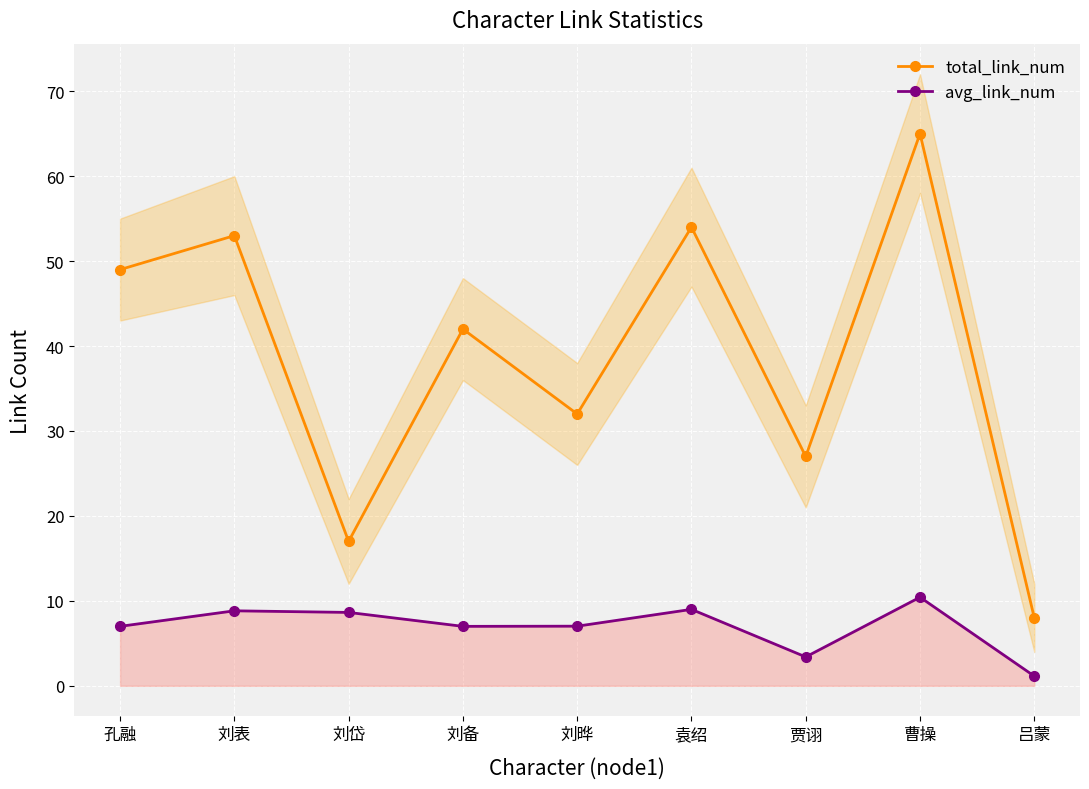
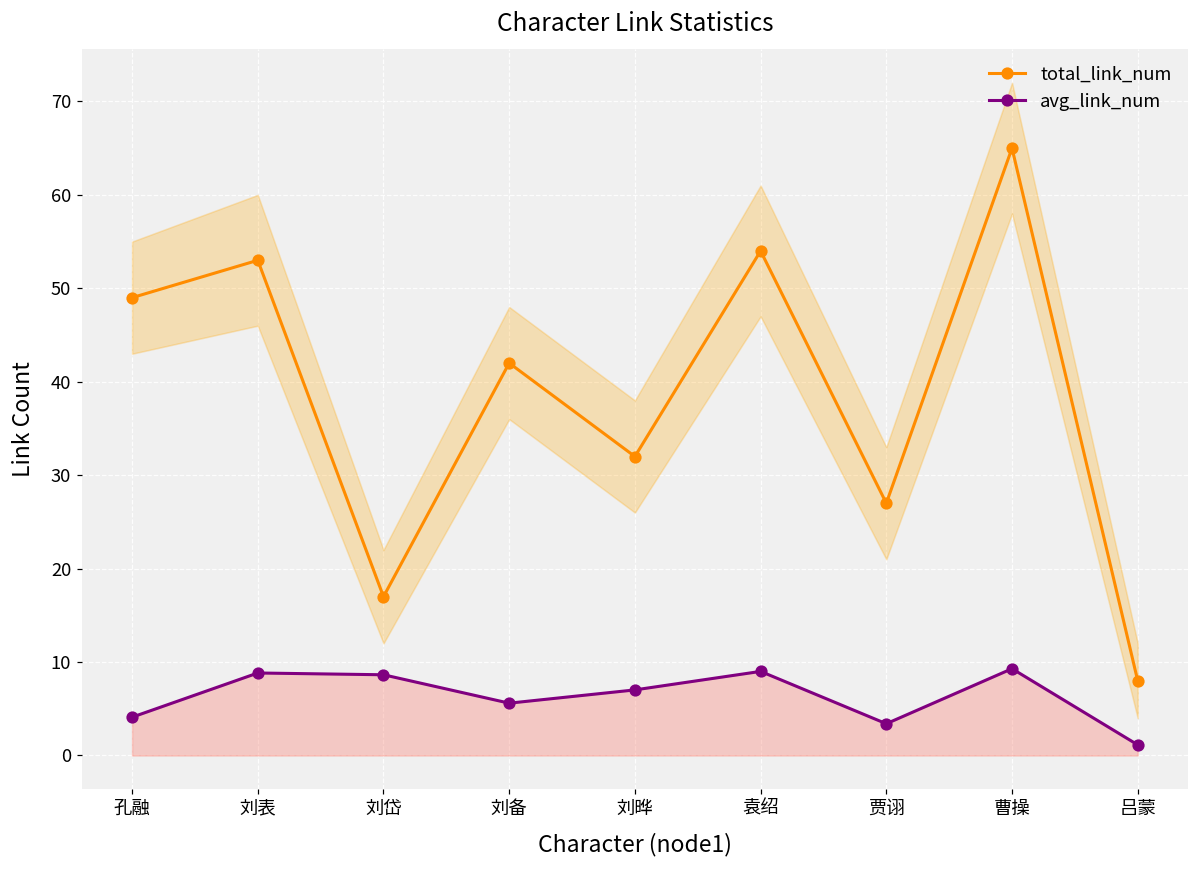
avg_link_num, 孔融: 7 -> 4
avg_link_num, 刘备: 7 -> 6
avg_link_num, 曹操: 10 -> 9
